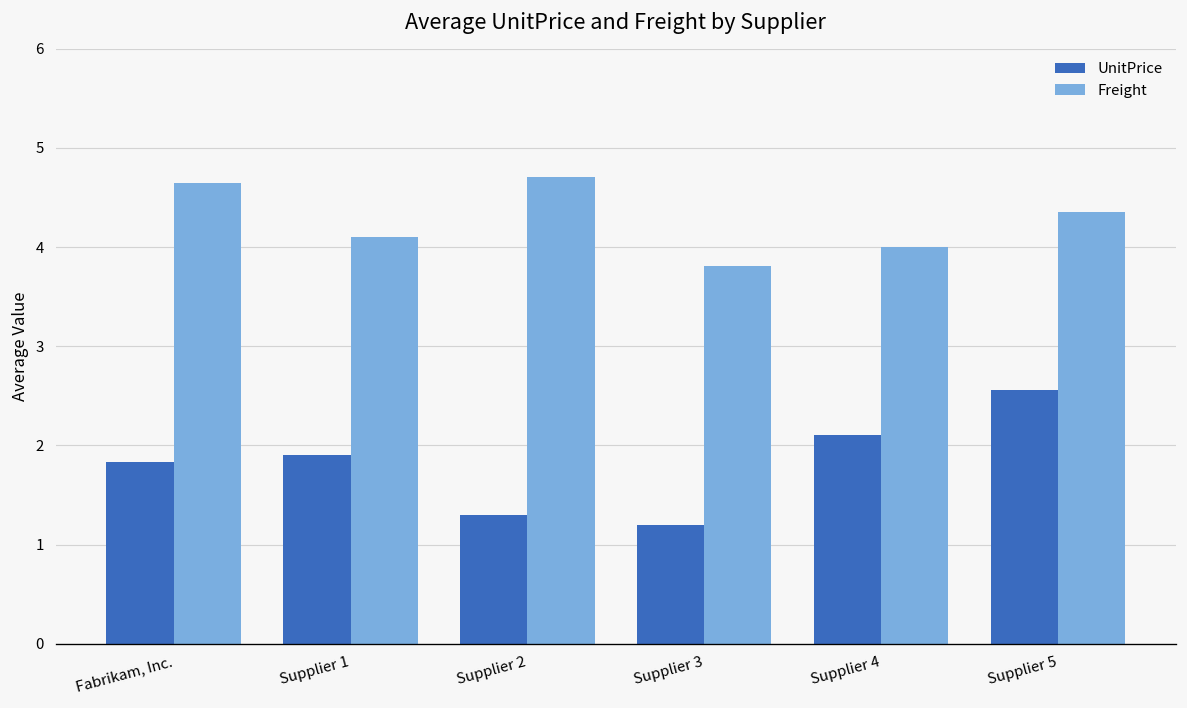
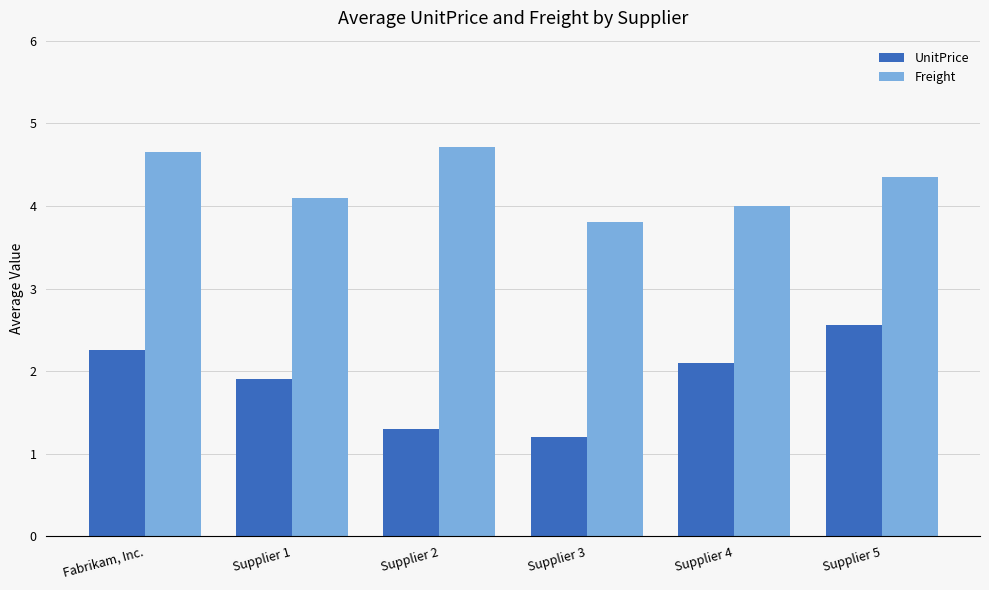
UnitPrice, Fabrikam, Inc.: 1.8 -> 2.3
